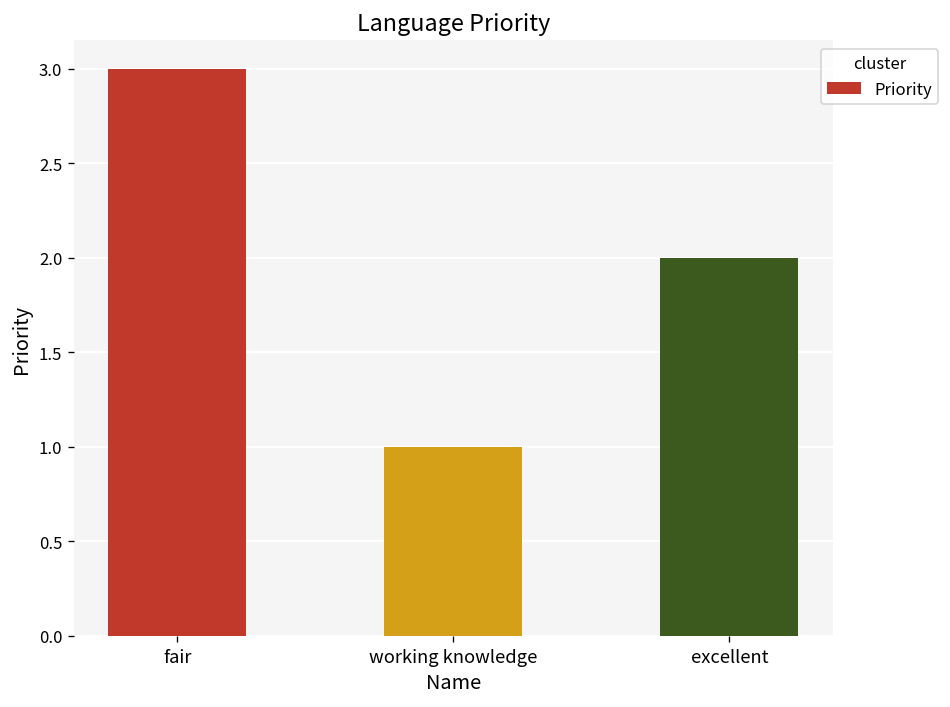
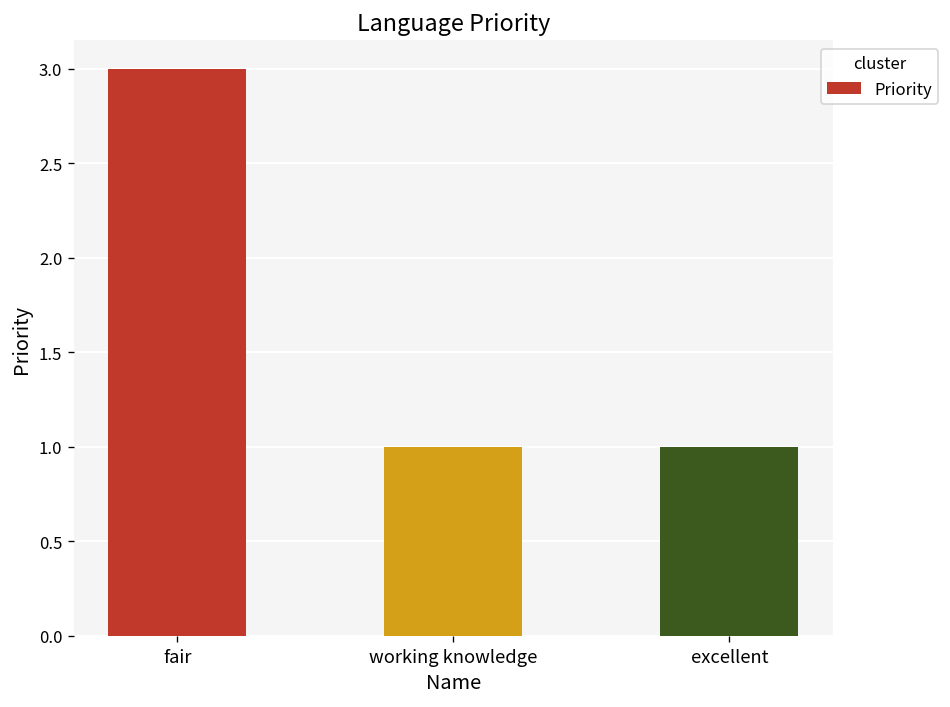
excellent: 2 -> 1
